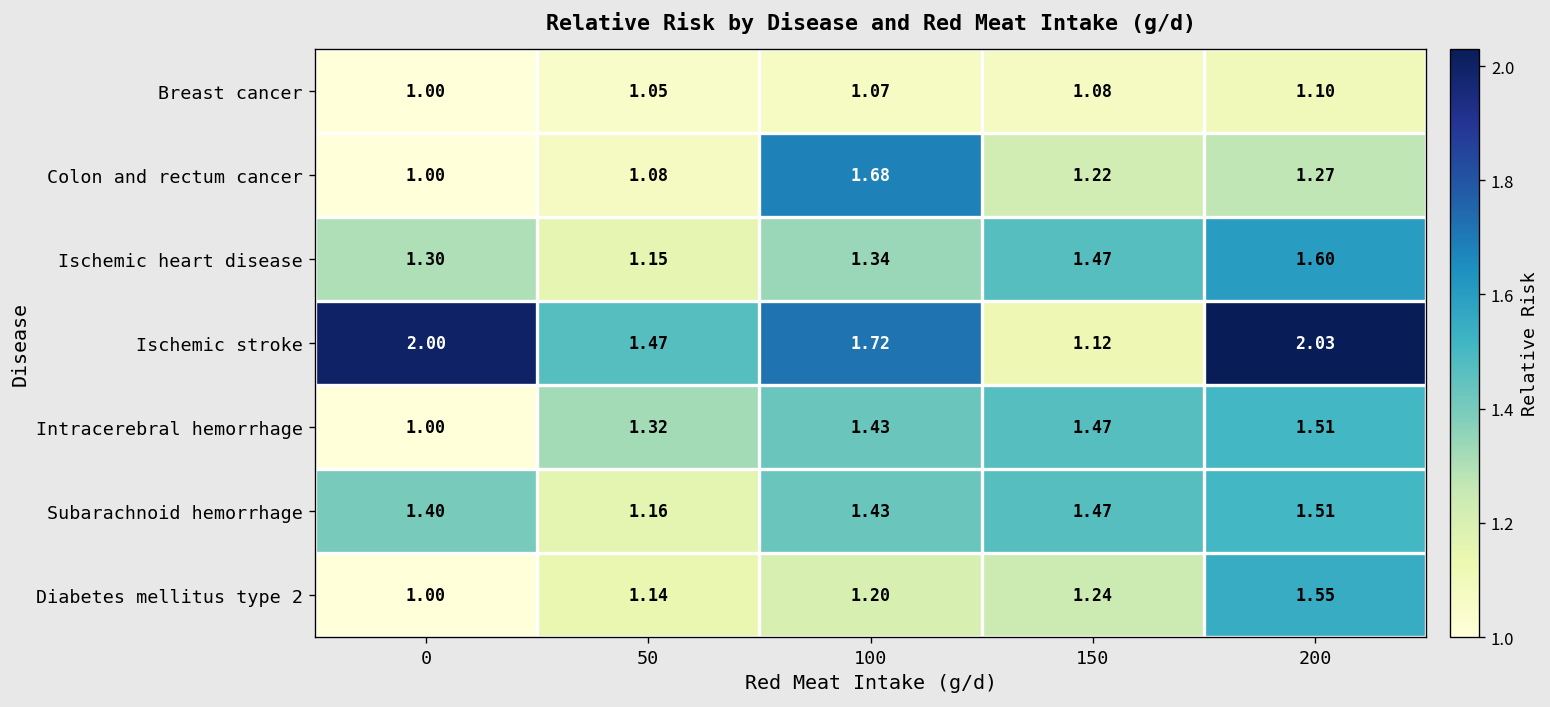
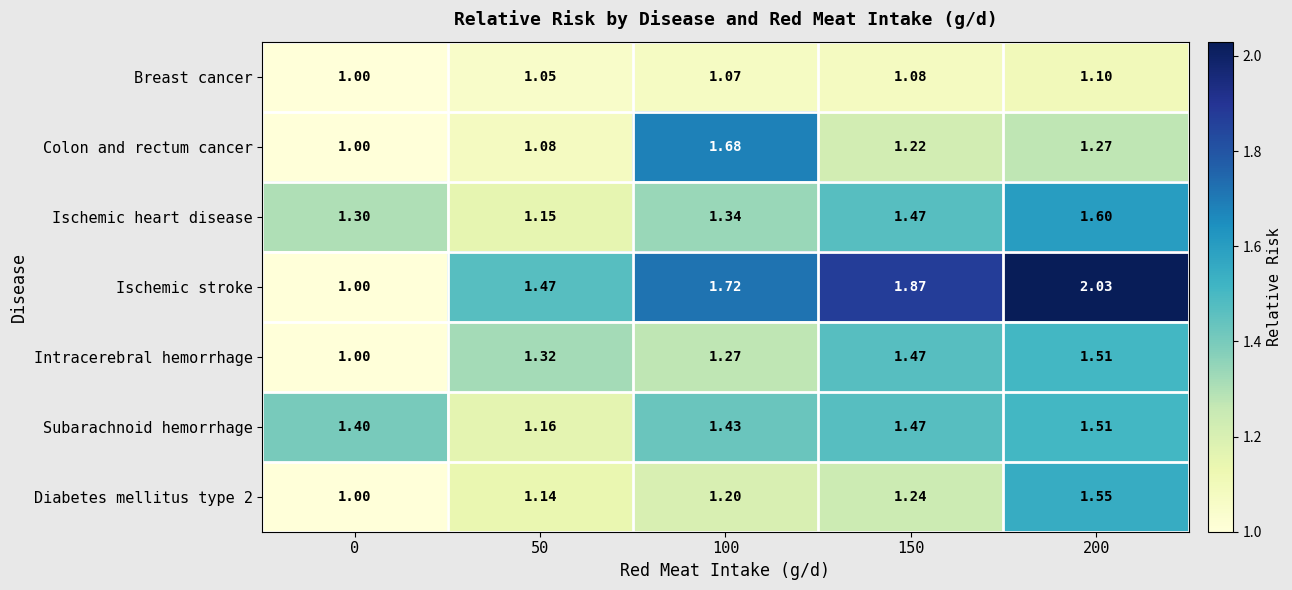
Ischemic stroke, 0: 2.00 -> 1.00
Ischemic stroke, 150: 1.12 -> 1.87
Intracerebral hemorrhage, 100: 1.43 -> 1.27
